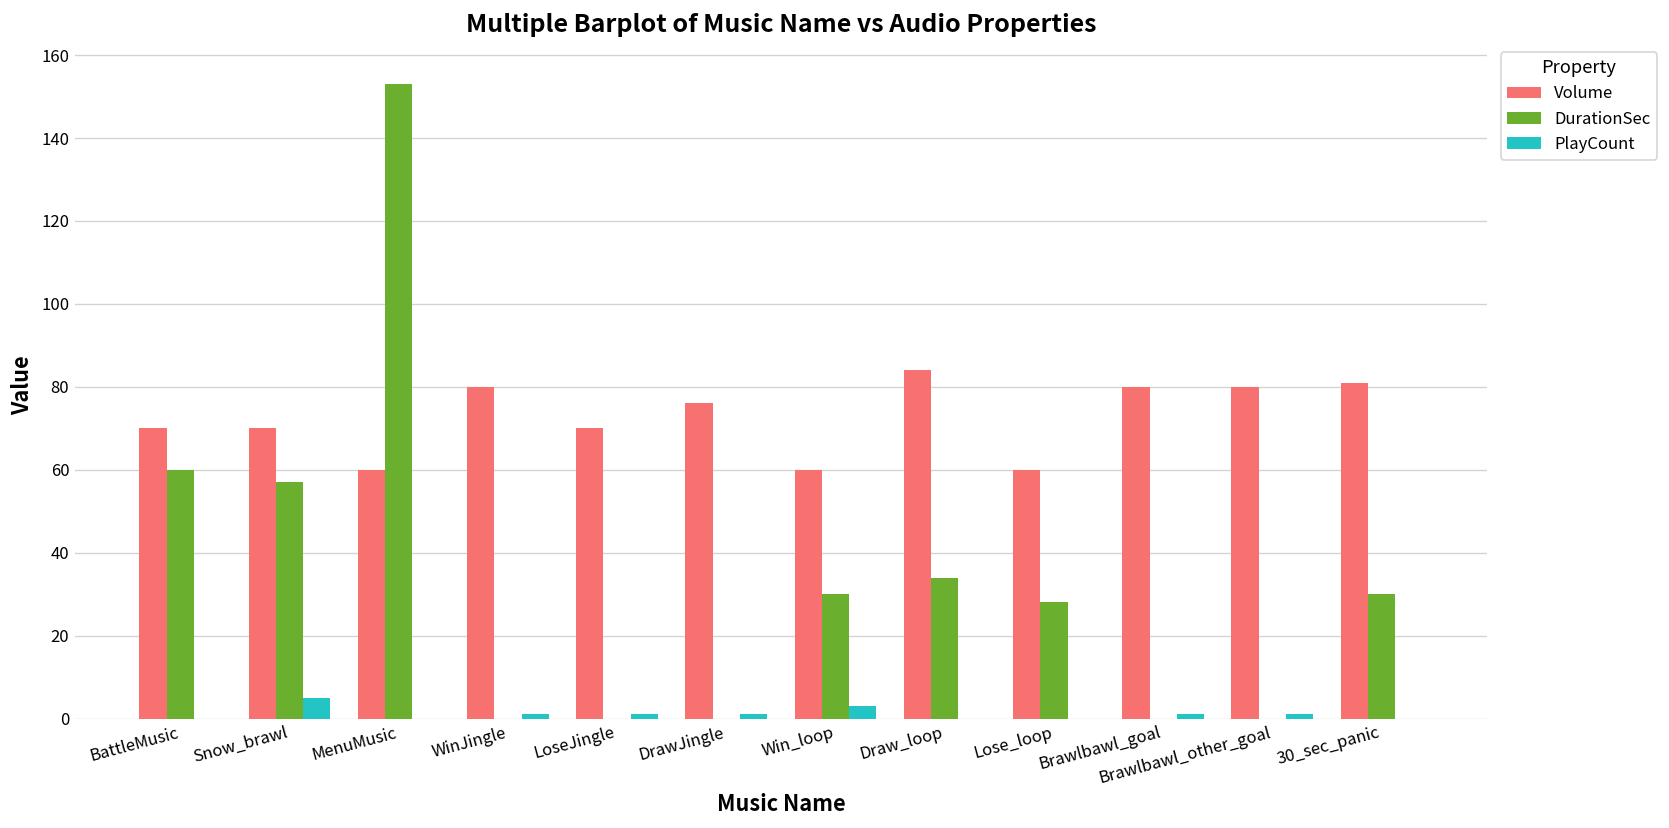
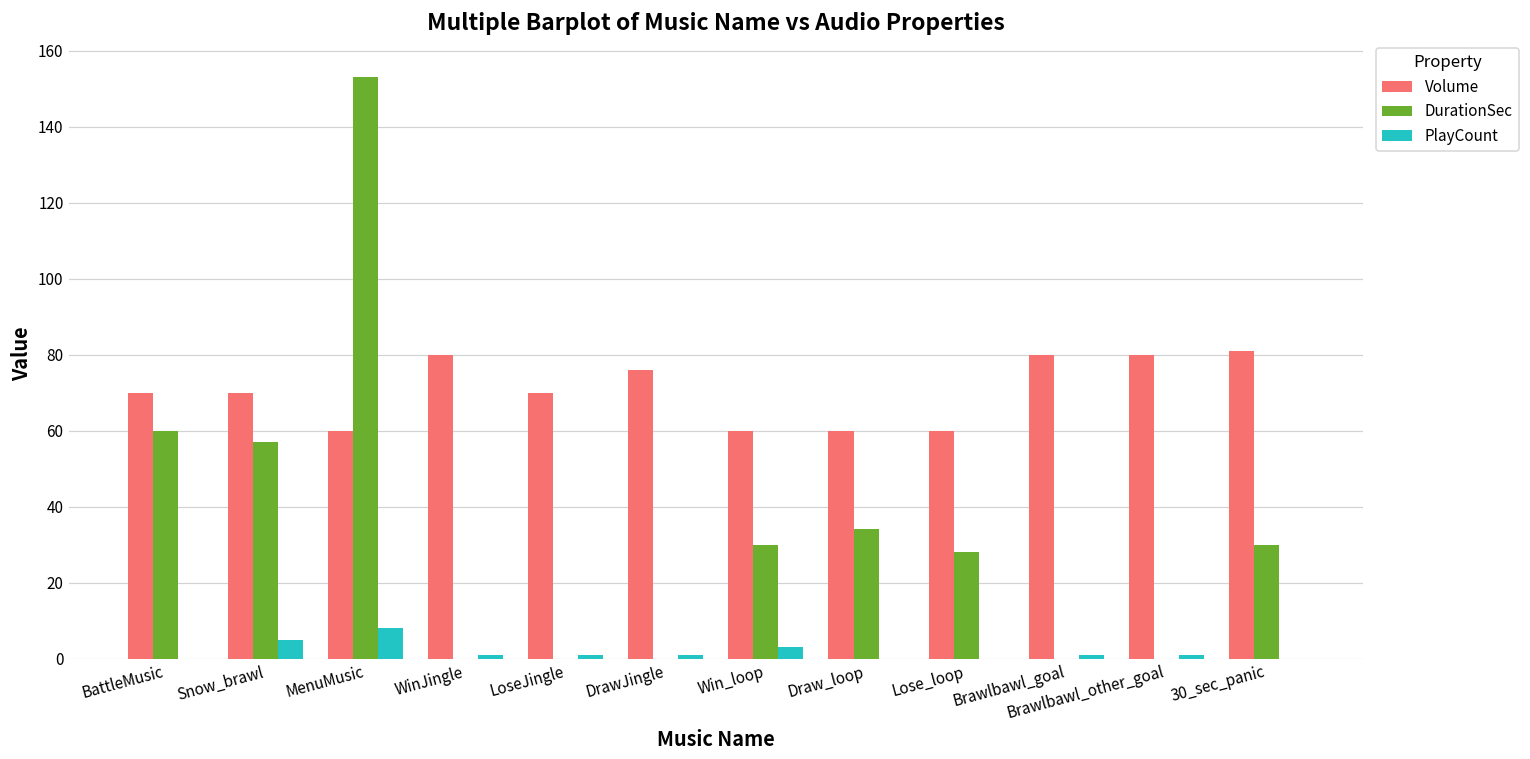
PlayCount, MenuMusic: 0 -> 8
Volume, Draw_loop: 84 -> 60
